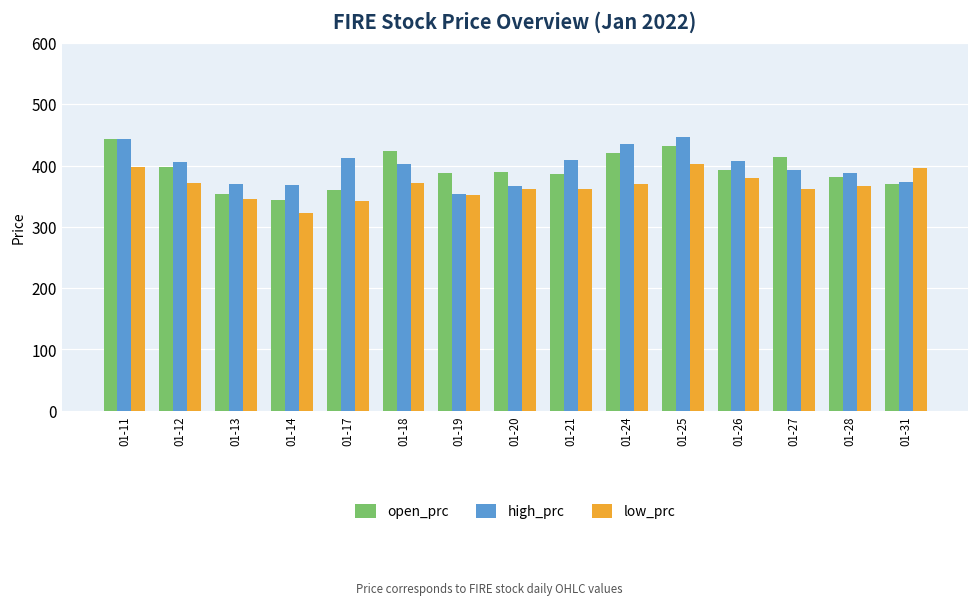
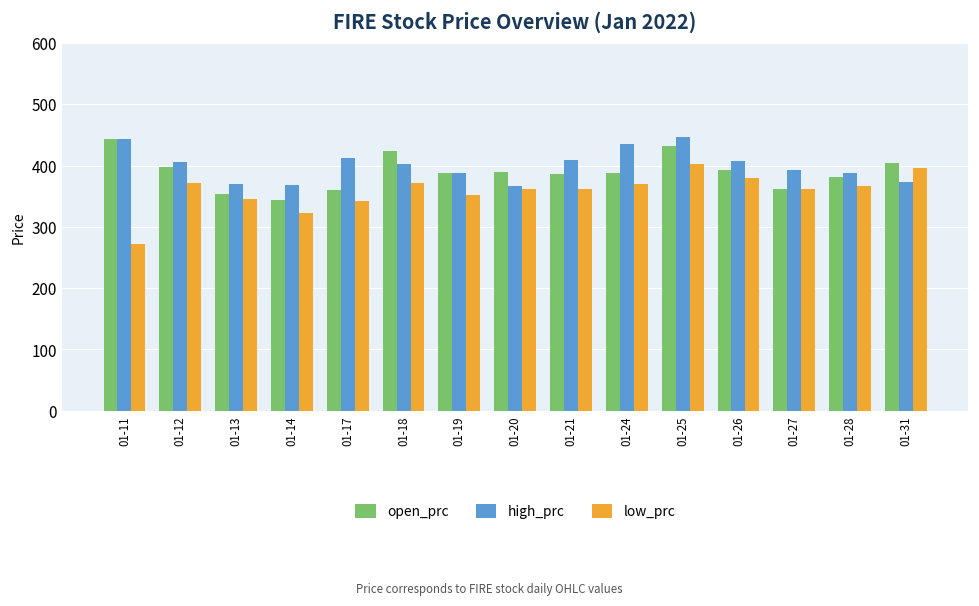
low_prc, 01-11: 400 -> 270
high_prc, 01-19: 350 -> 390
open_prc, 01-24: 420 -> 390
open_prc, 01-27: 410 -> 360
open_prc, 01-31: 370 -> 400
